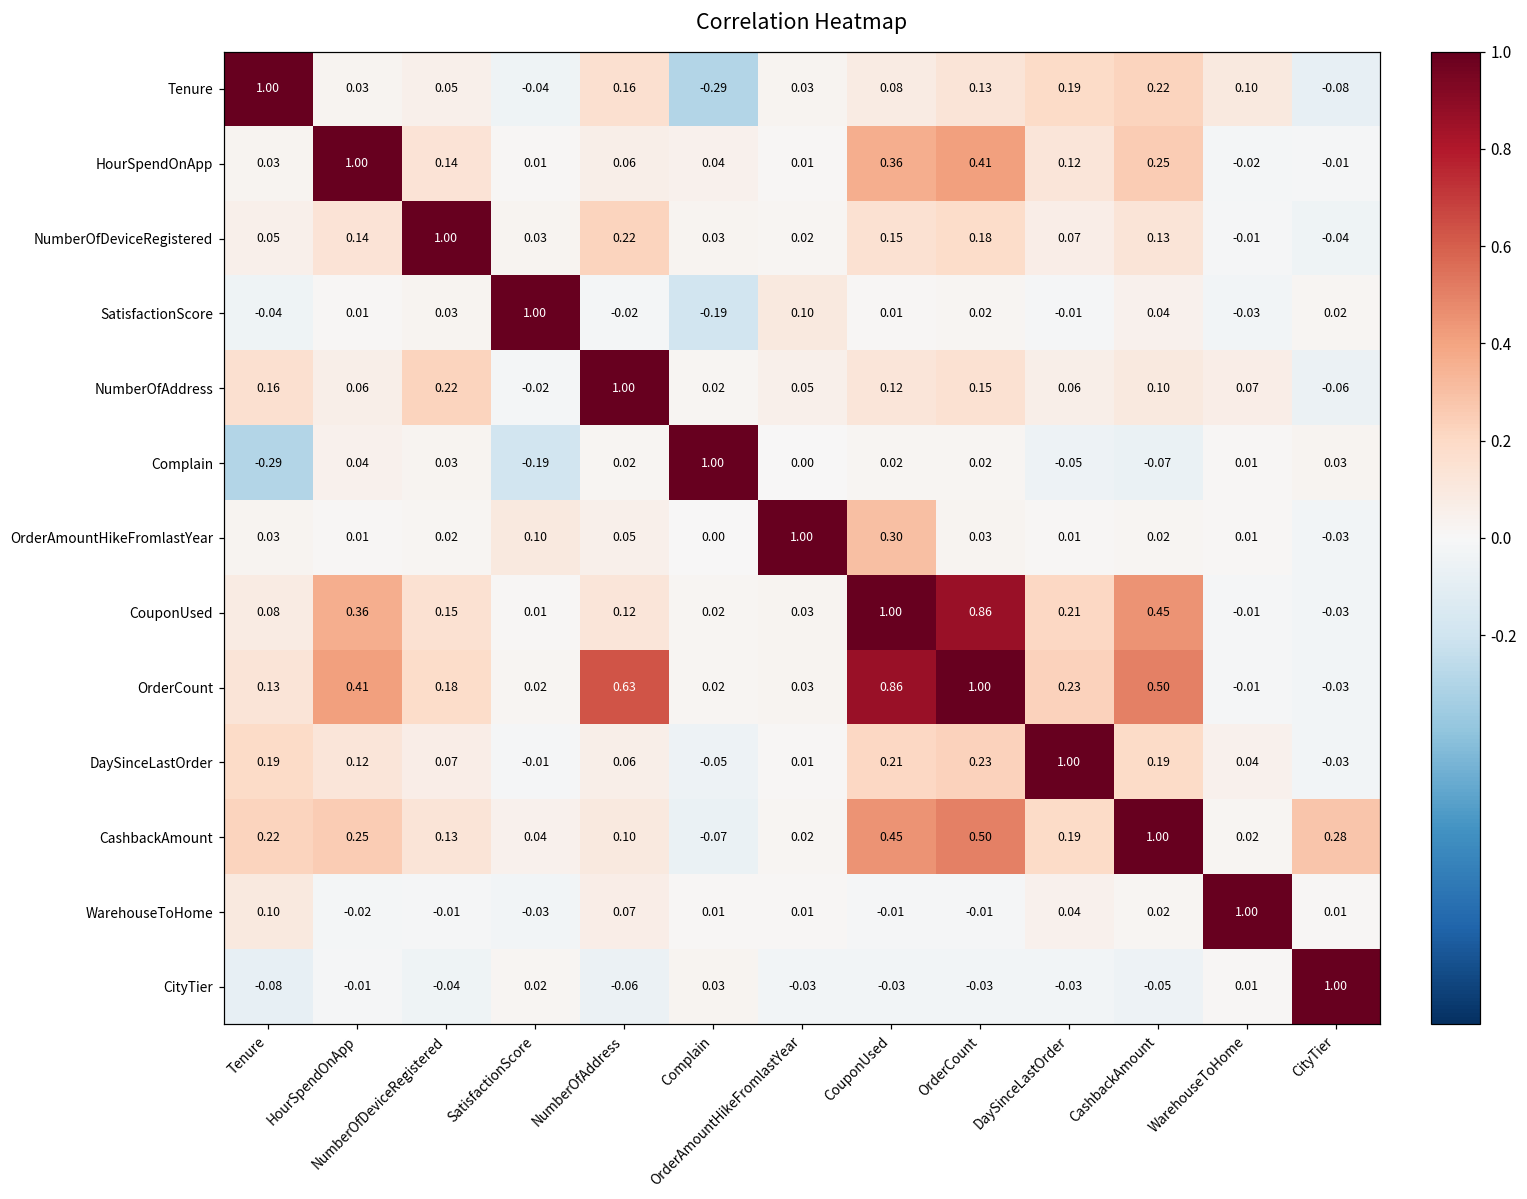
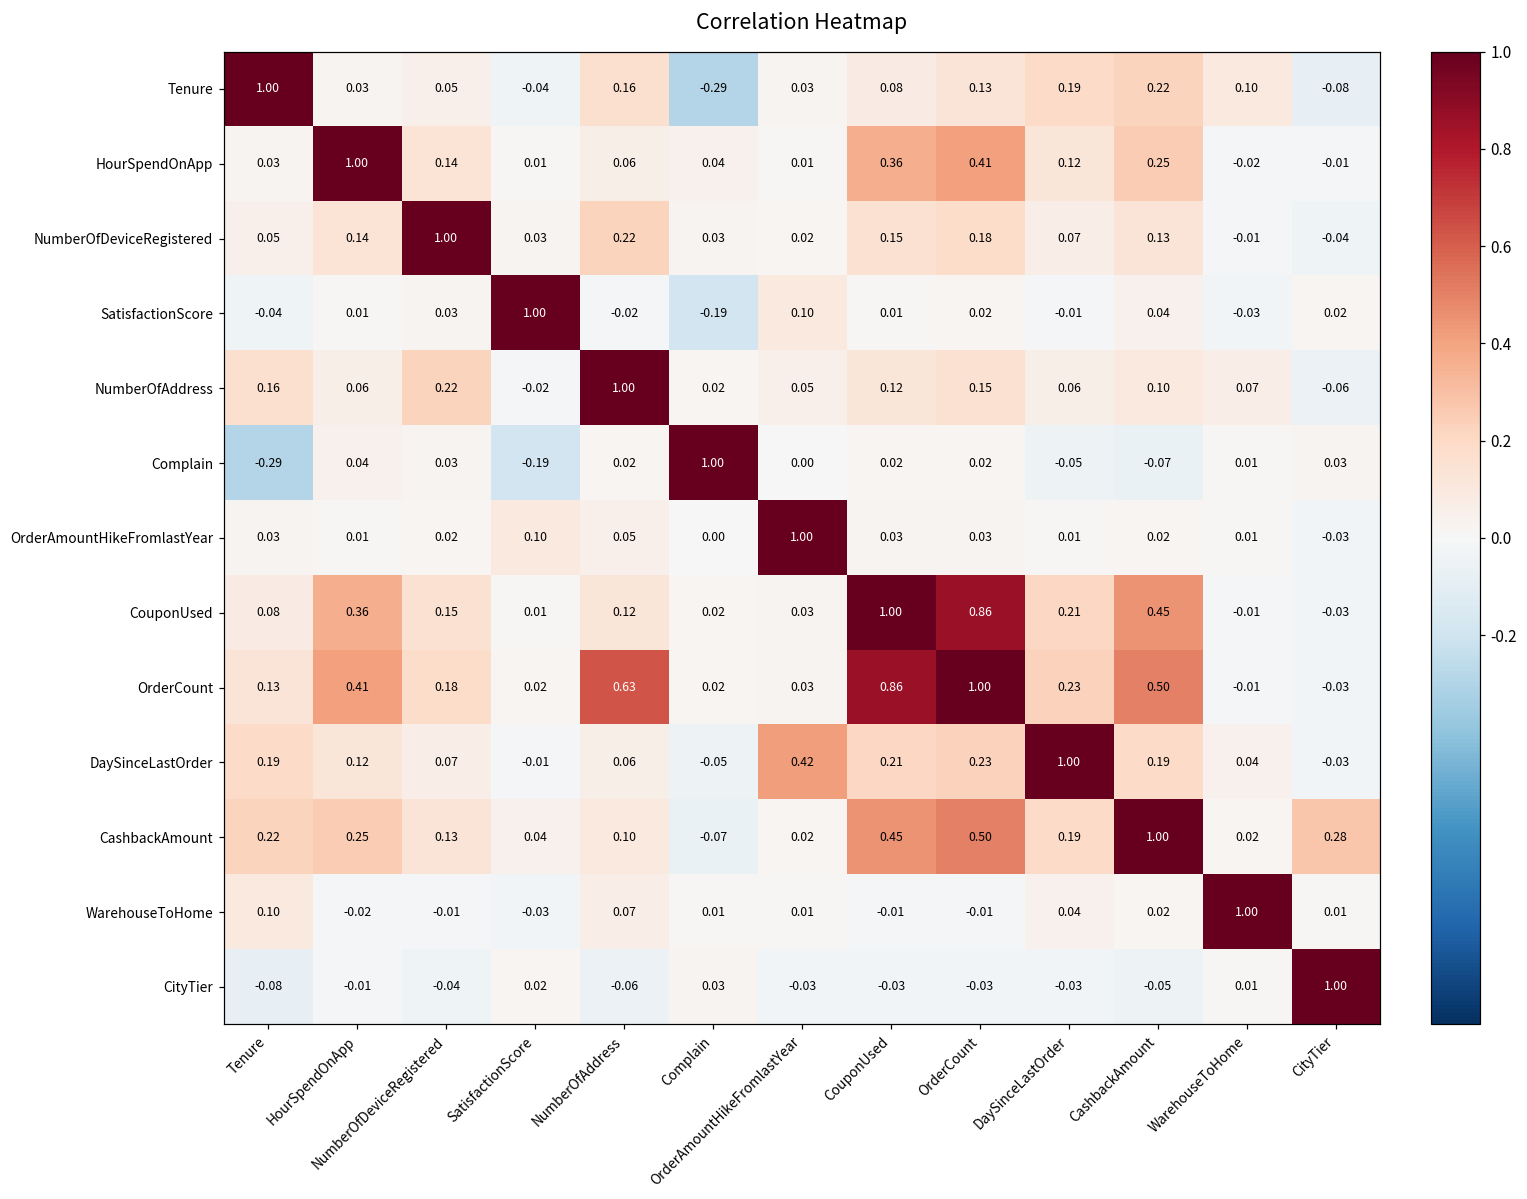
OrderAmountHikeFromlastYear, CouponUsed: 0.30 -> 0.03
DaySinceLastOrder, OrderAmountHikeFromlastYear: 0.01 -> 0.42
